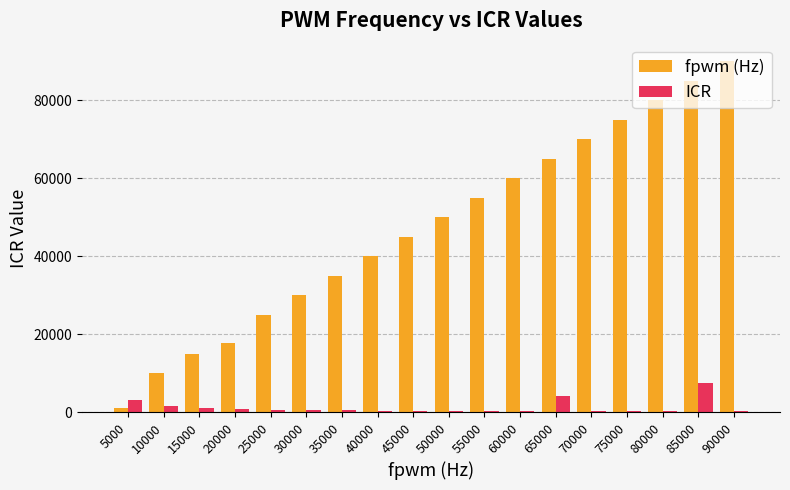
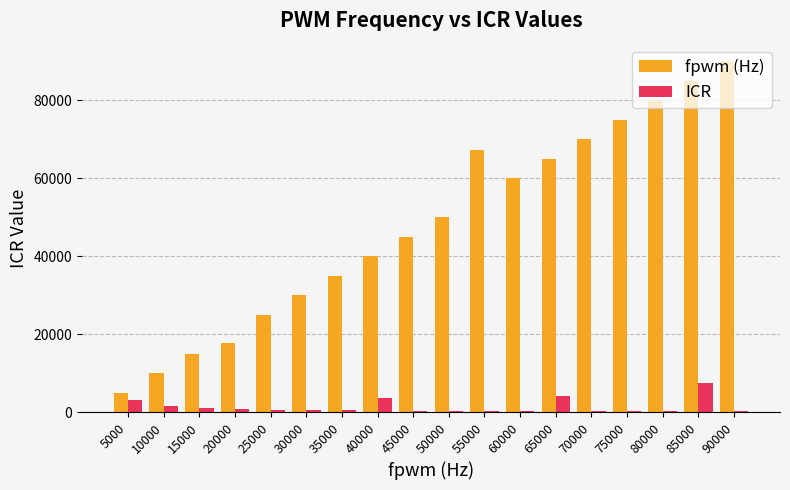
fpwm (Hz), 5000: 1000 -> 5000
ICR, 40000: 0 -> 4000
fpwm (Hz), 55000: 55000 -> 67000
